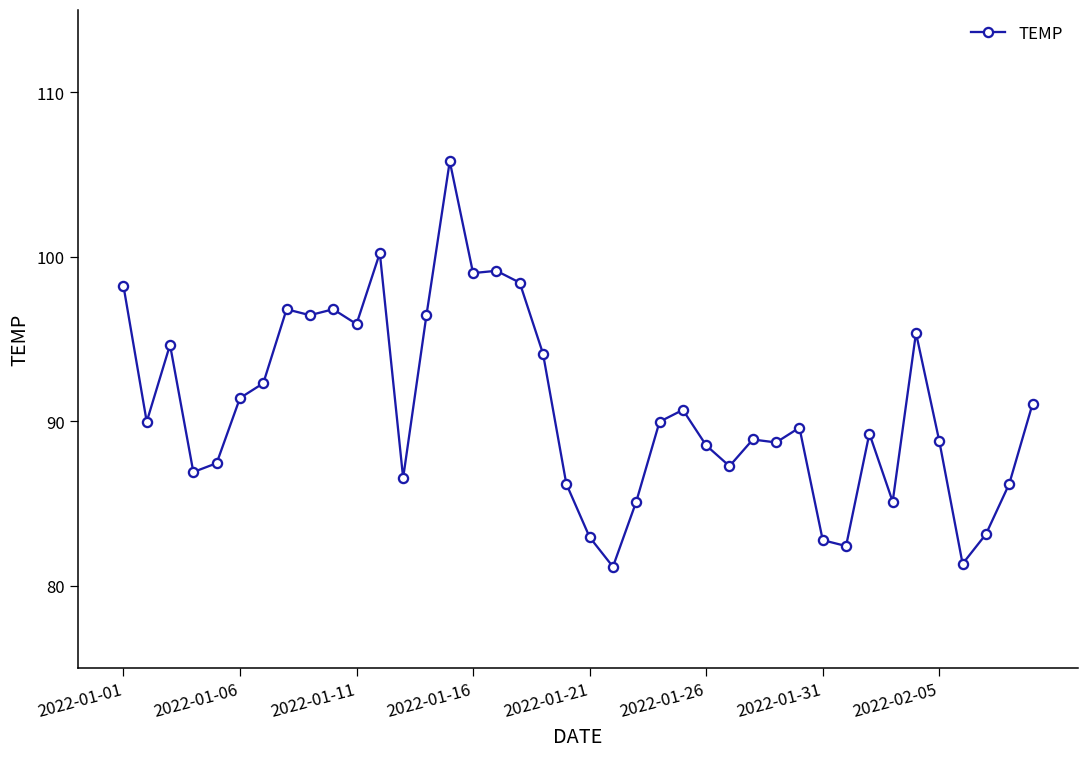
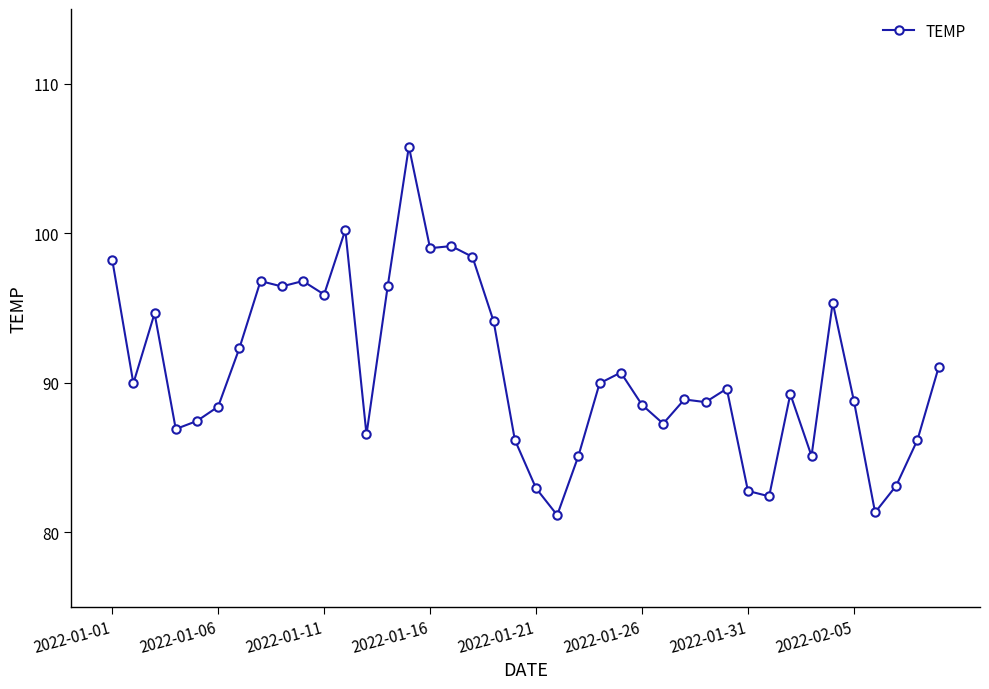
2022-01-06: 91.4 -> 88.4
